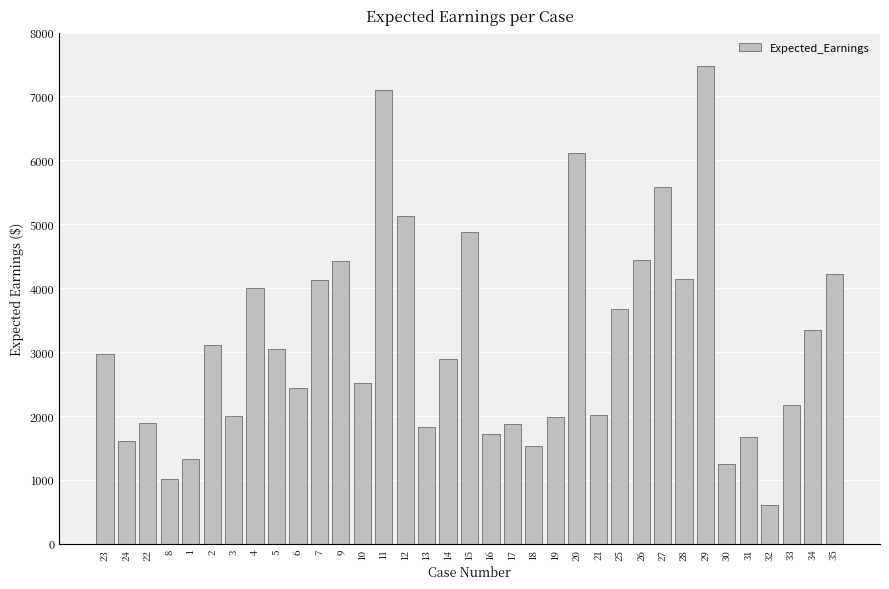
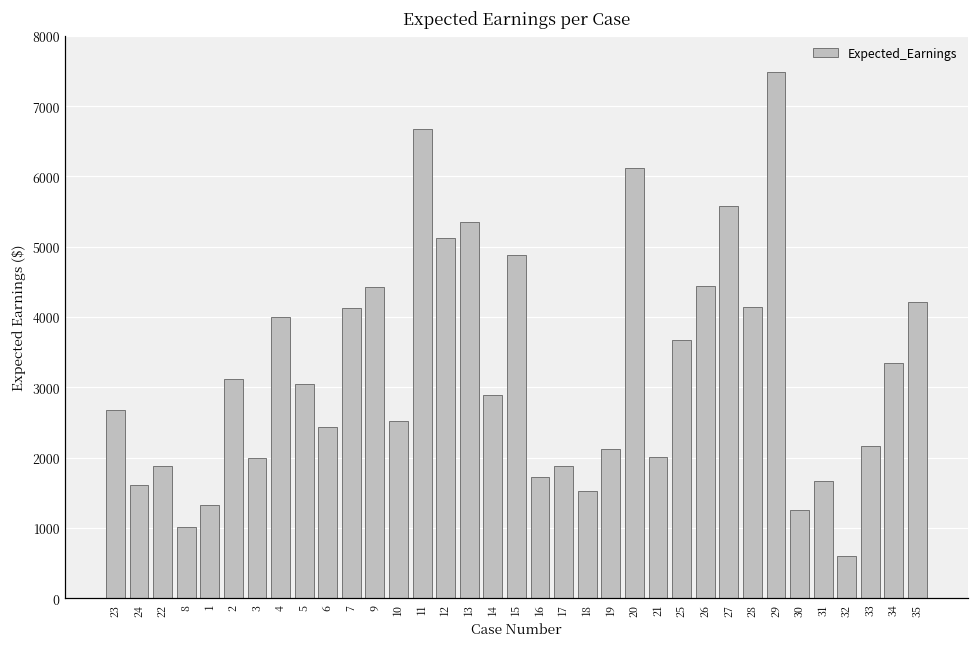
23: 3000 -> 2700
11: 7100 -> 6700
13: 1800 -> 5400
19: 2000 -> 2100
